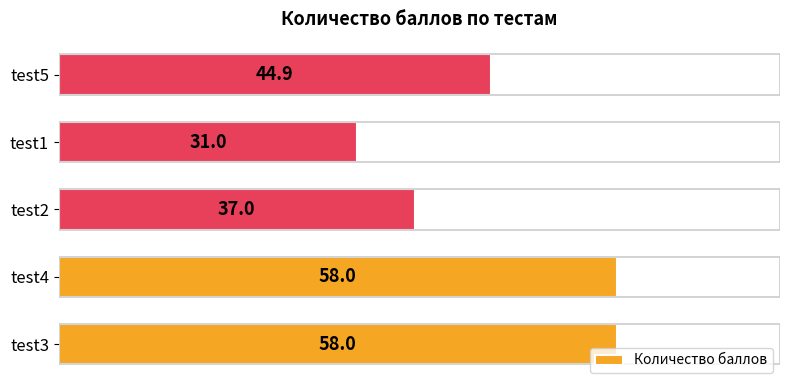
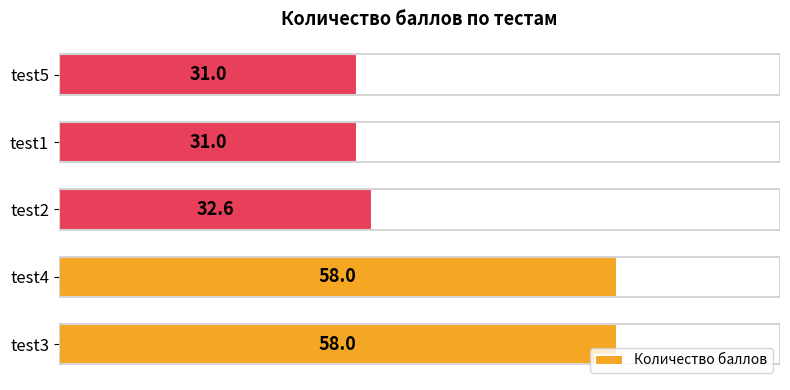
test5: 44.9 -> 31.0
test2: 37.0 -> 32.6
